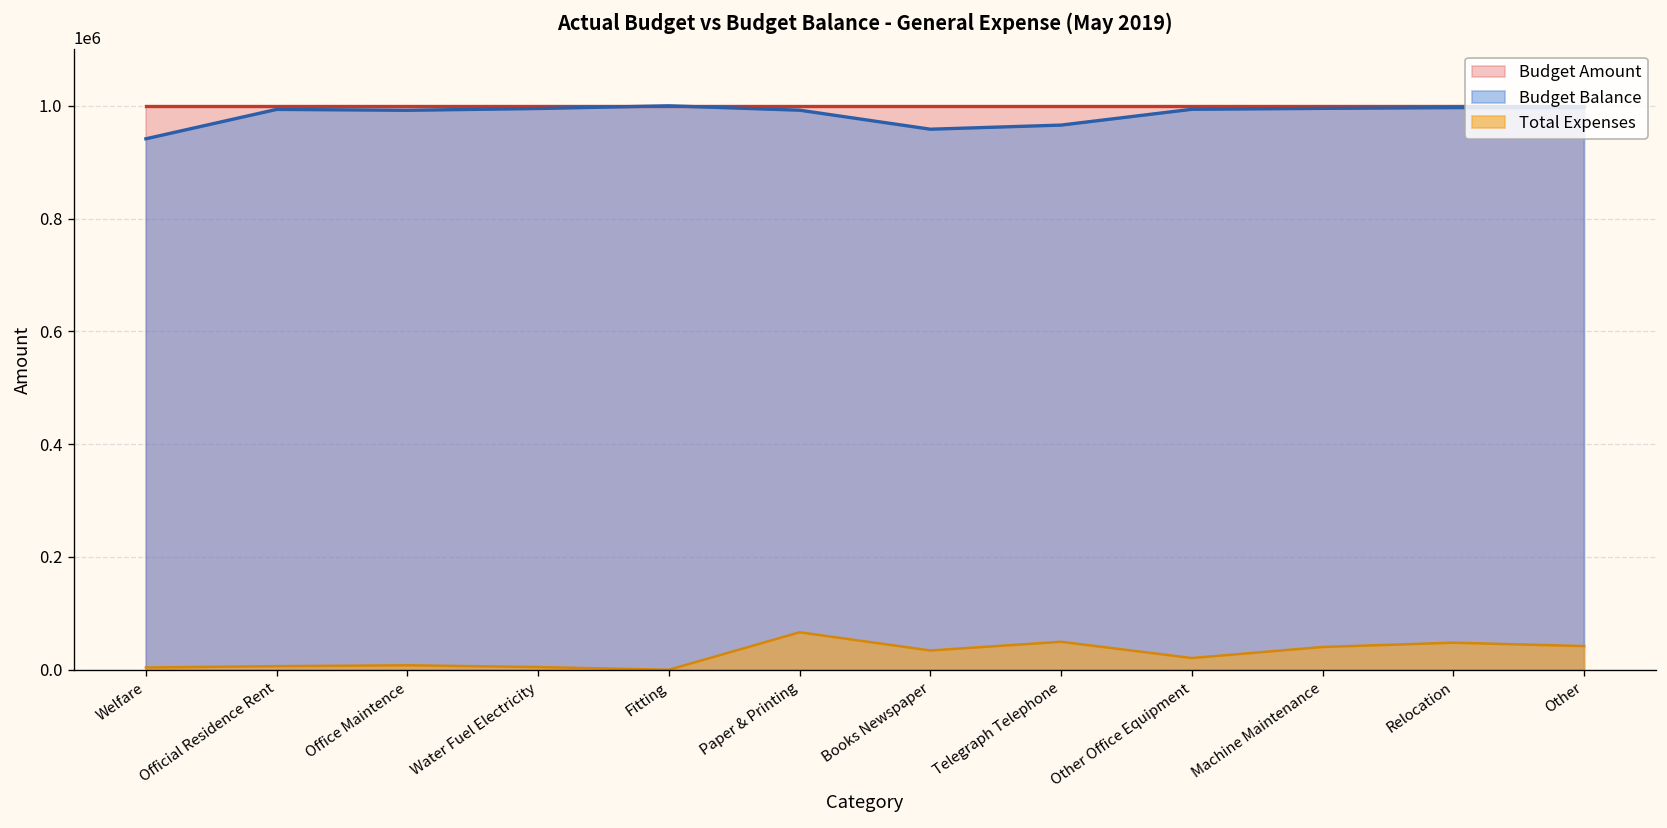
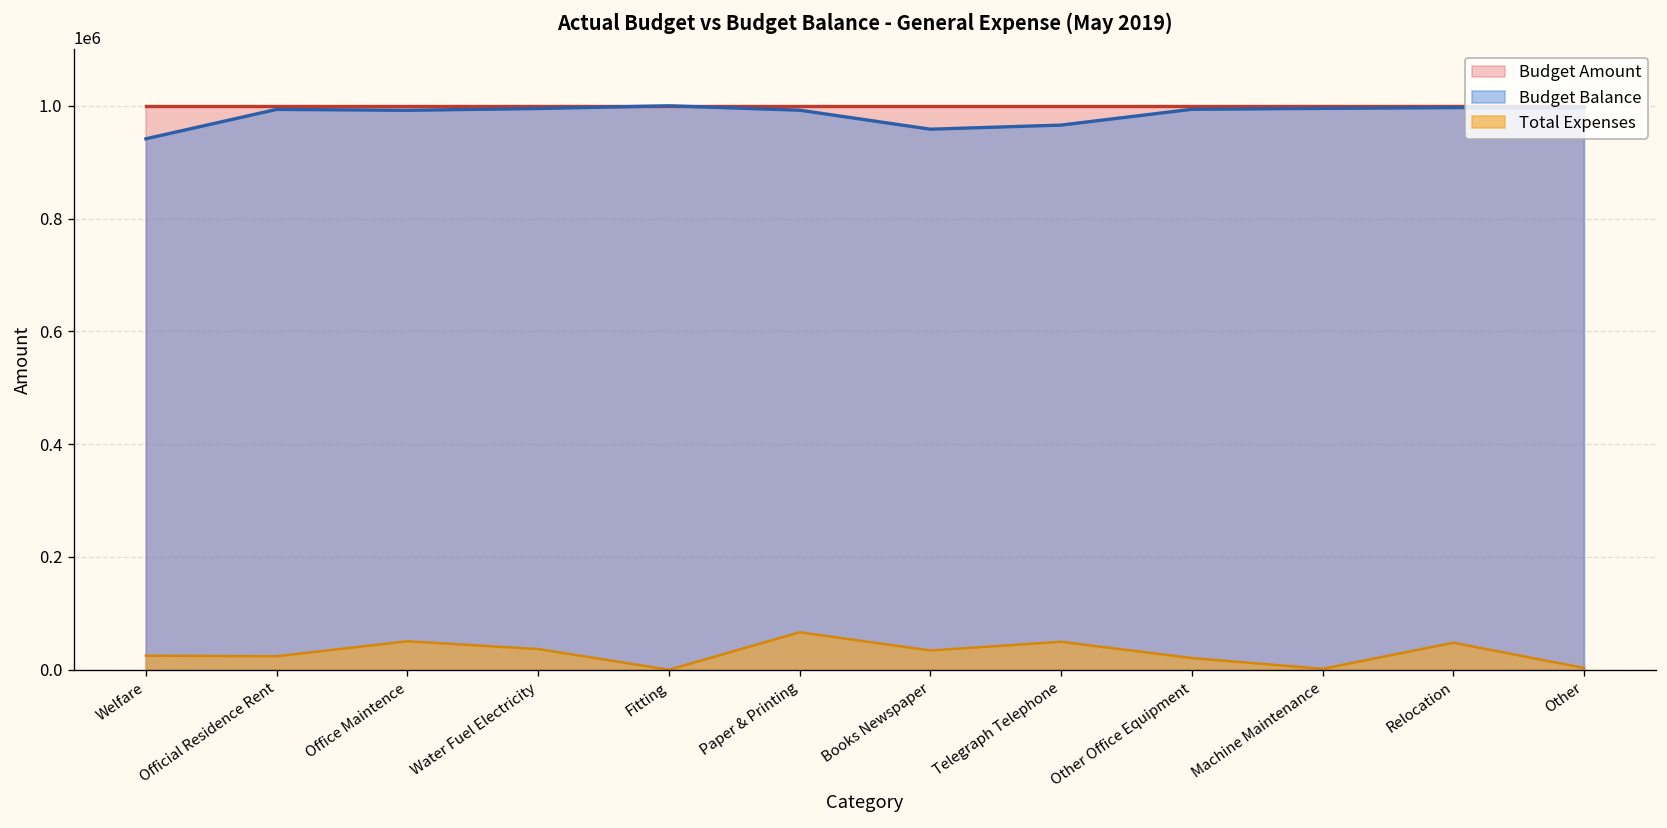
Total Expenses, Welfare: 0 -> 20000
Total Expenses, Official Residence Rent: 10000 -> 20000
Total Expenses, Office Maintence: 10000 -> 50000
Total Expenses, Water Fuel Electricity: 0 -> 40000
Total Expenses, Machine Maintenance: 40000 -> 0
Total Expenses, Other: 40000 -> 0
